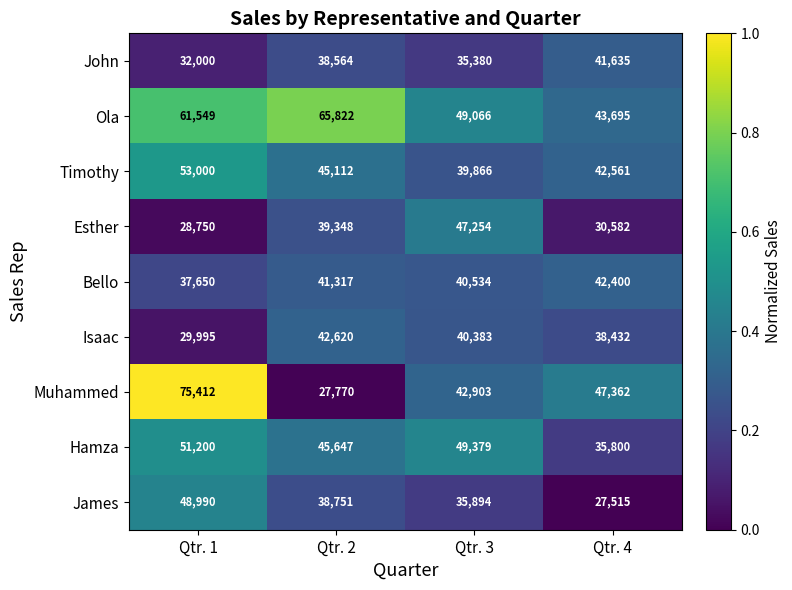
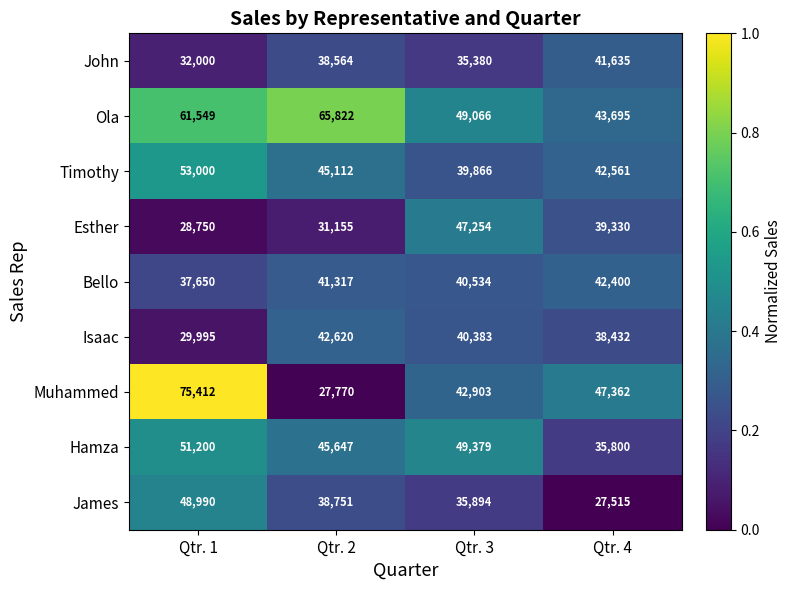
Esther, Qtr. 2: 39,348 -> 31,155
Esther, Qtr. 4: 30,582 -> 39,330
